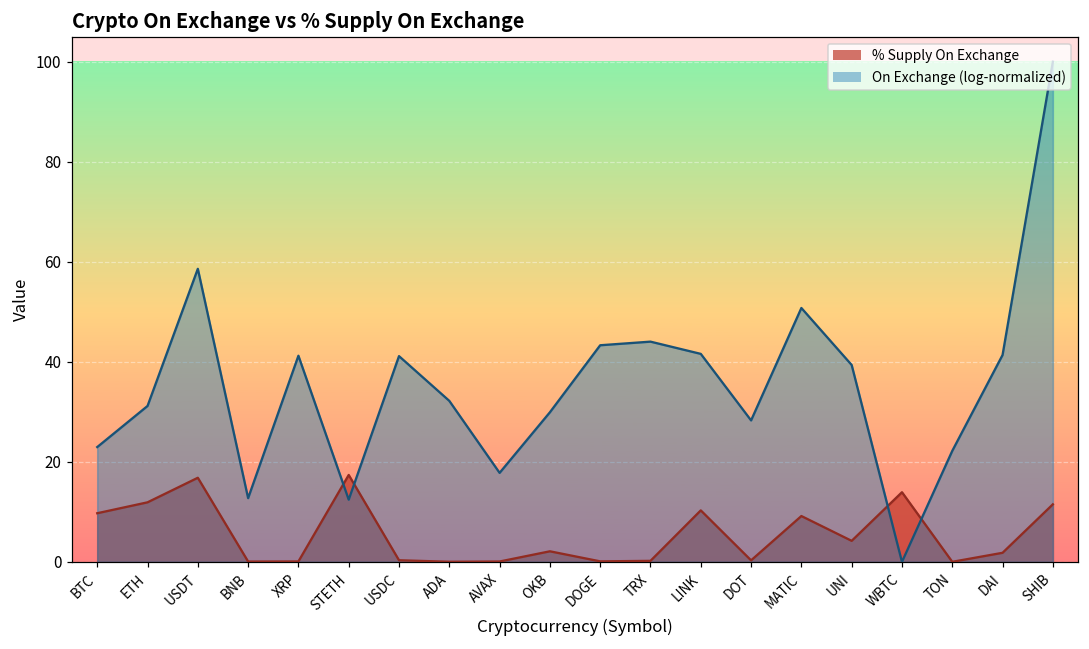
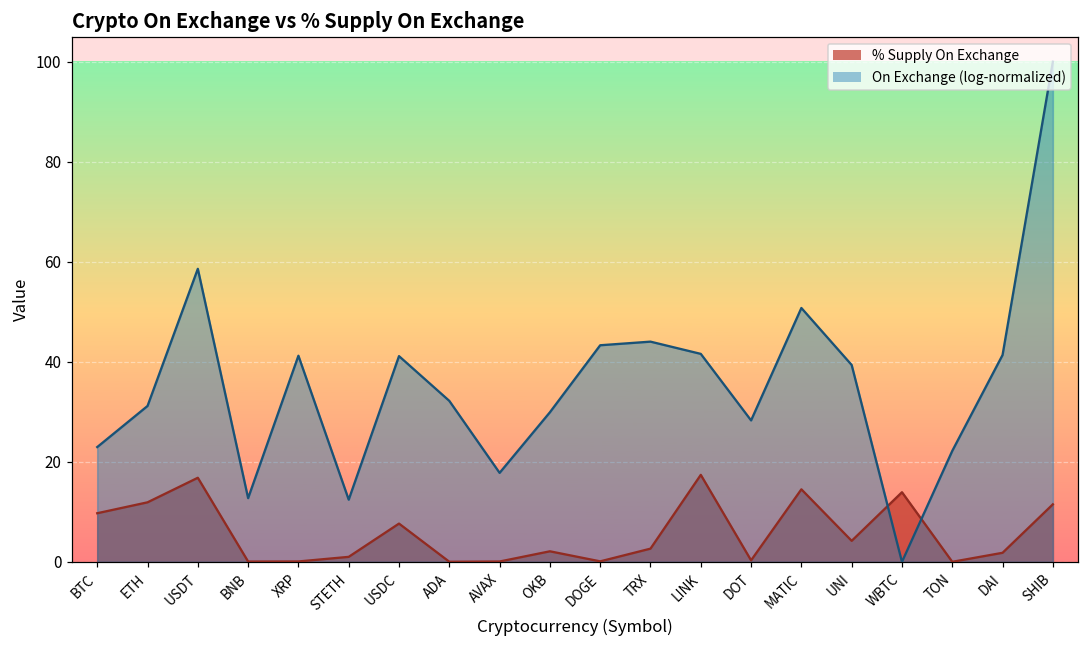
% Supply On Exchange, STETH: 17 -> 1
% Supply On Exchange, USDC: 0 -> 8
% Supply On Exchange, TRX: 0 -> 3
% Supply On Exchange, LINK: 10 -> 17
% Supply On Exchange, MATIC: 9 -> 15
